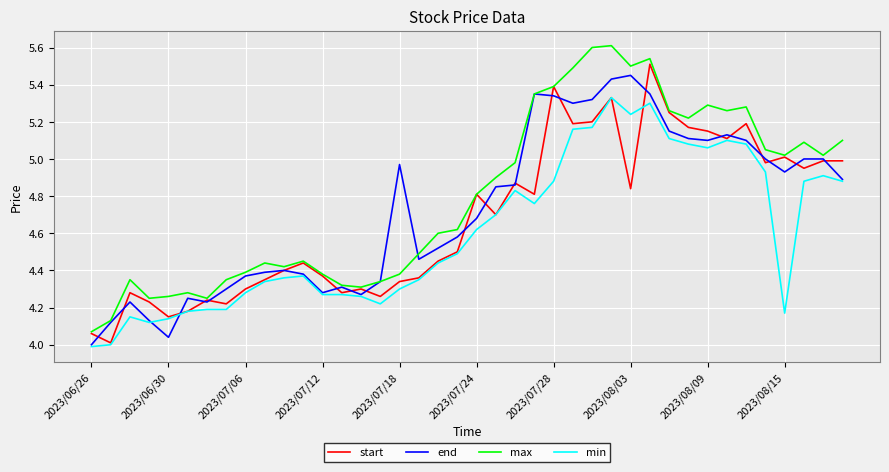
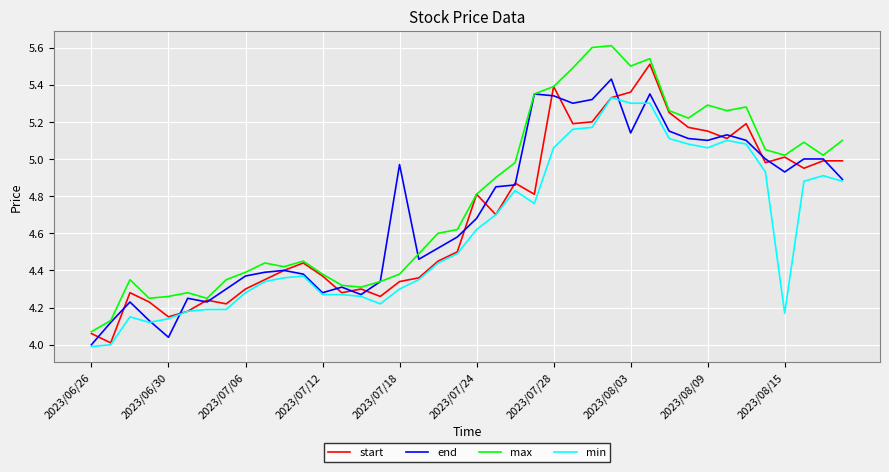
min, 2023/07/28: 4.88 -> 5.06
start, 2023/08/03: 4.84 -> 5.36
end, 2023/08/03: 5.45 -> 5.14
min, 2023/08/03: 5.24 -> 5.30
